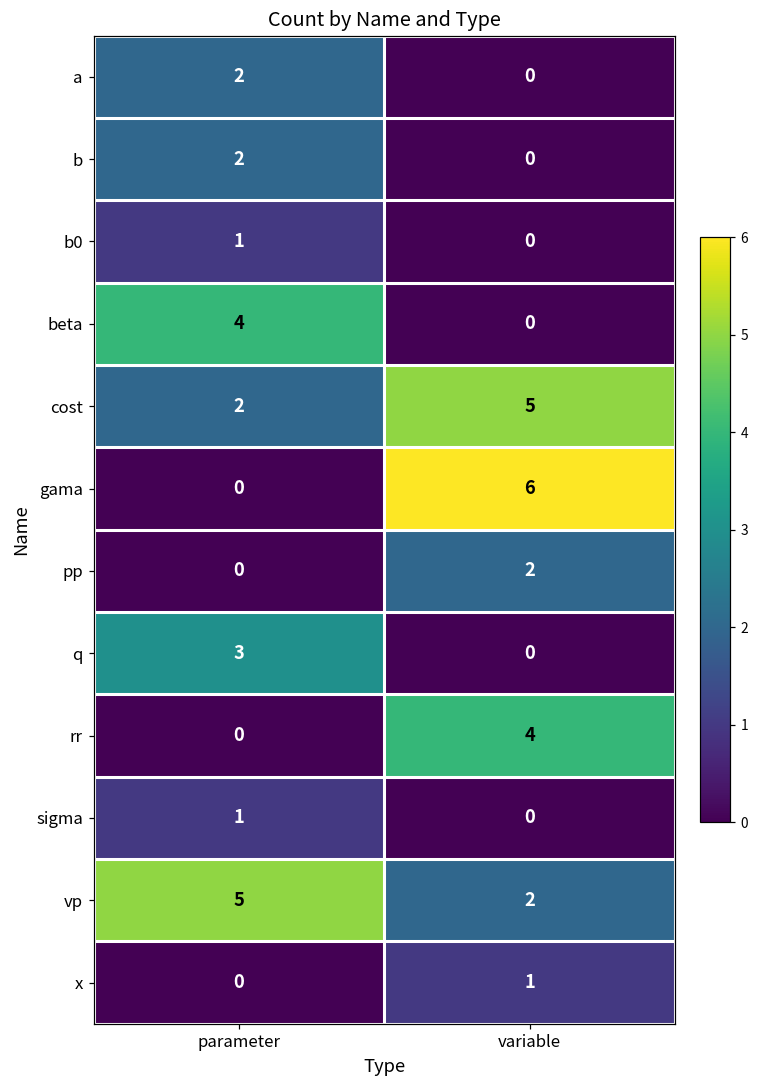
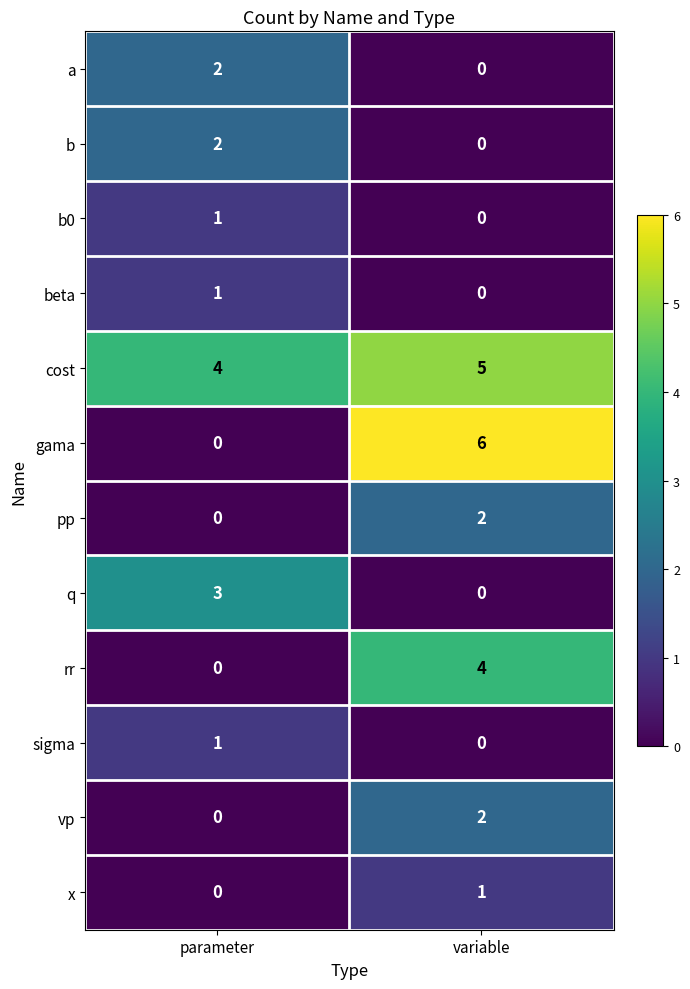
beta, parameter: 4 -> 1
cost, parameter: 2 -> 4
vp, parameter: 5 -> 0
